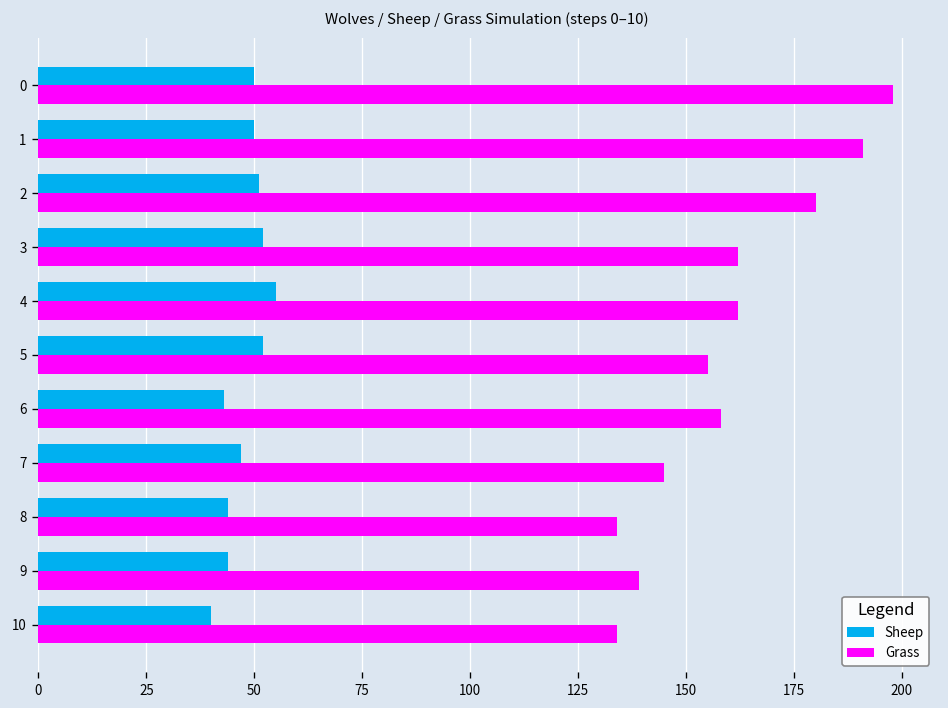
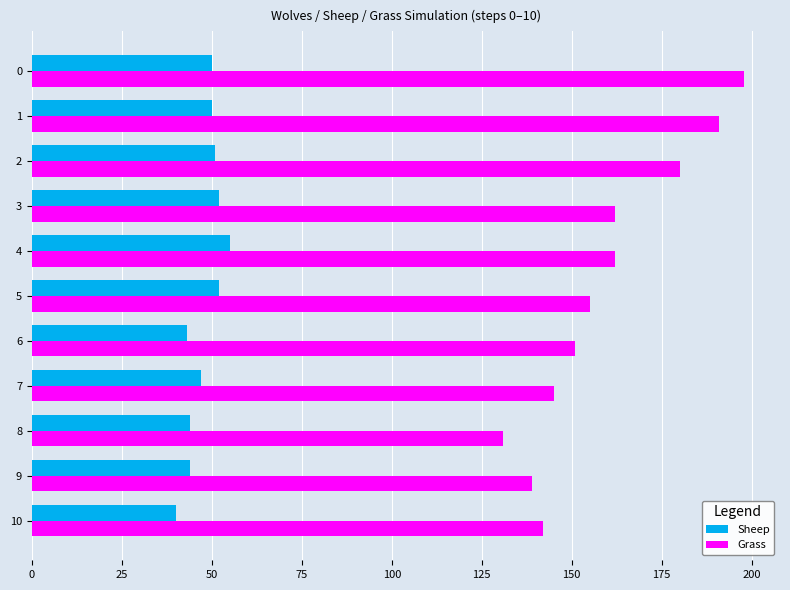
Grass, 6: 158 -> 151
Grass, 8: 134 -> 131
Grass, 10: 134 -> 142
